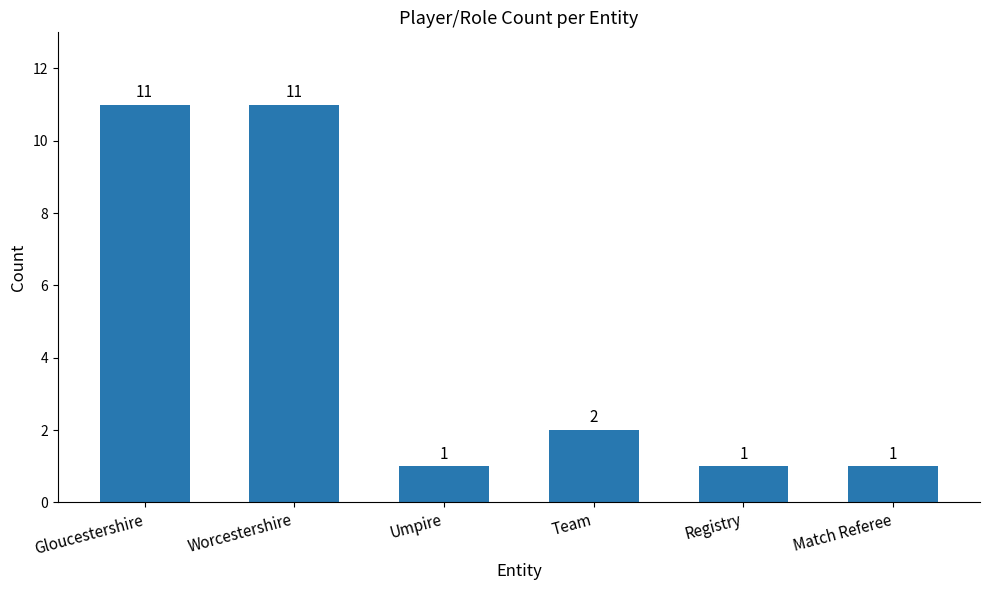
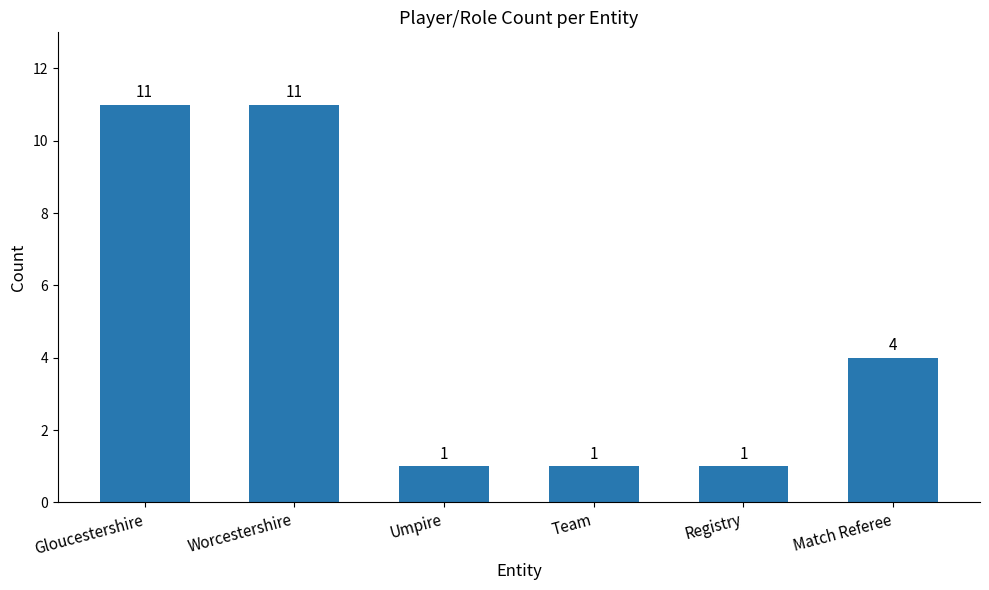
Team: 2 -> 1
Match Referee: 1 -> 4
